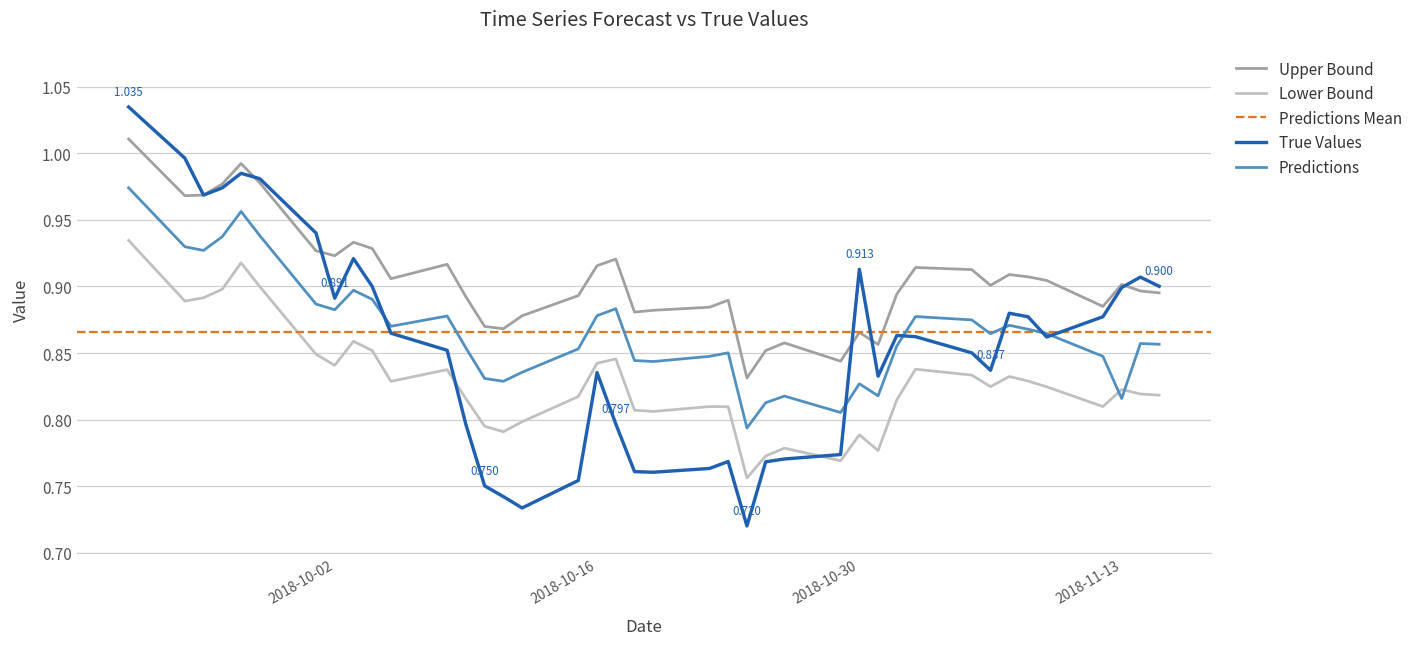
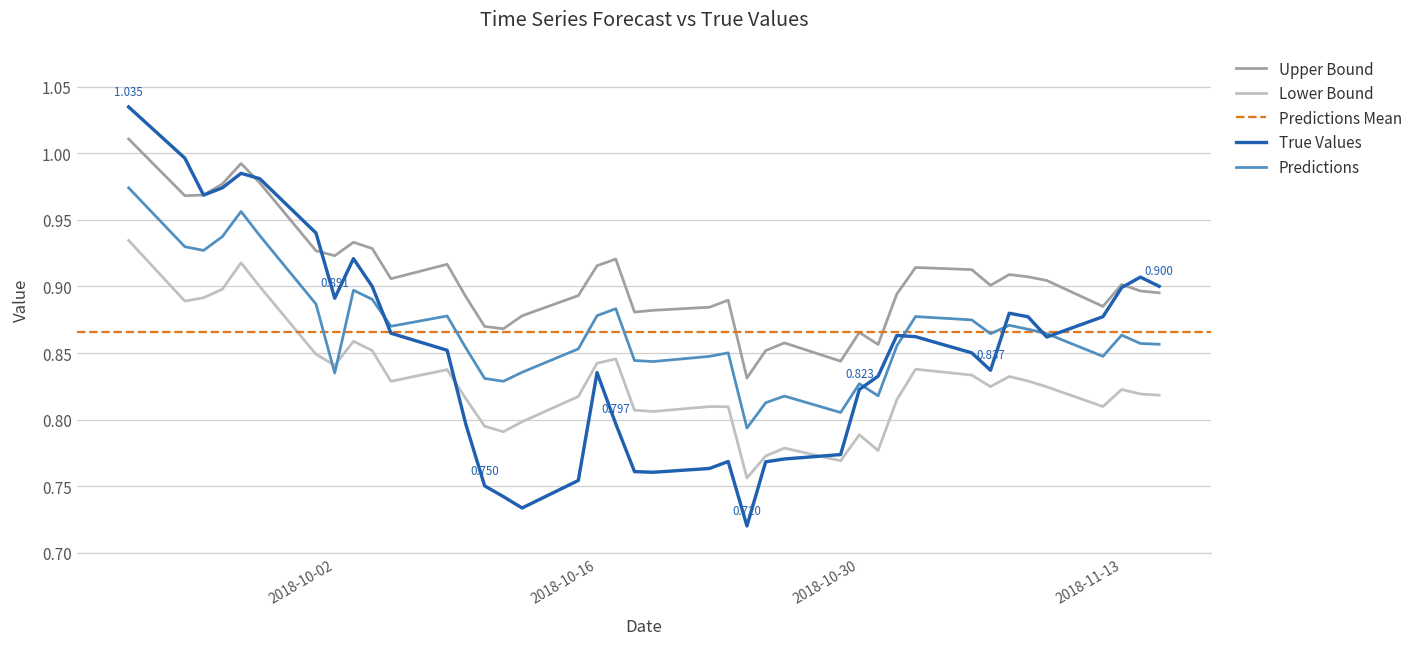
Predictions, 2018-10-02: 0.882 -> 0.835
True Values, 2018-10-30: 0.913 -> 0.823
Predictions, 2018-11-13: 0.816 -> 0.863
